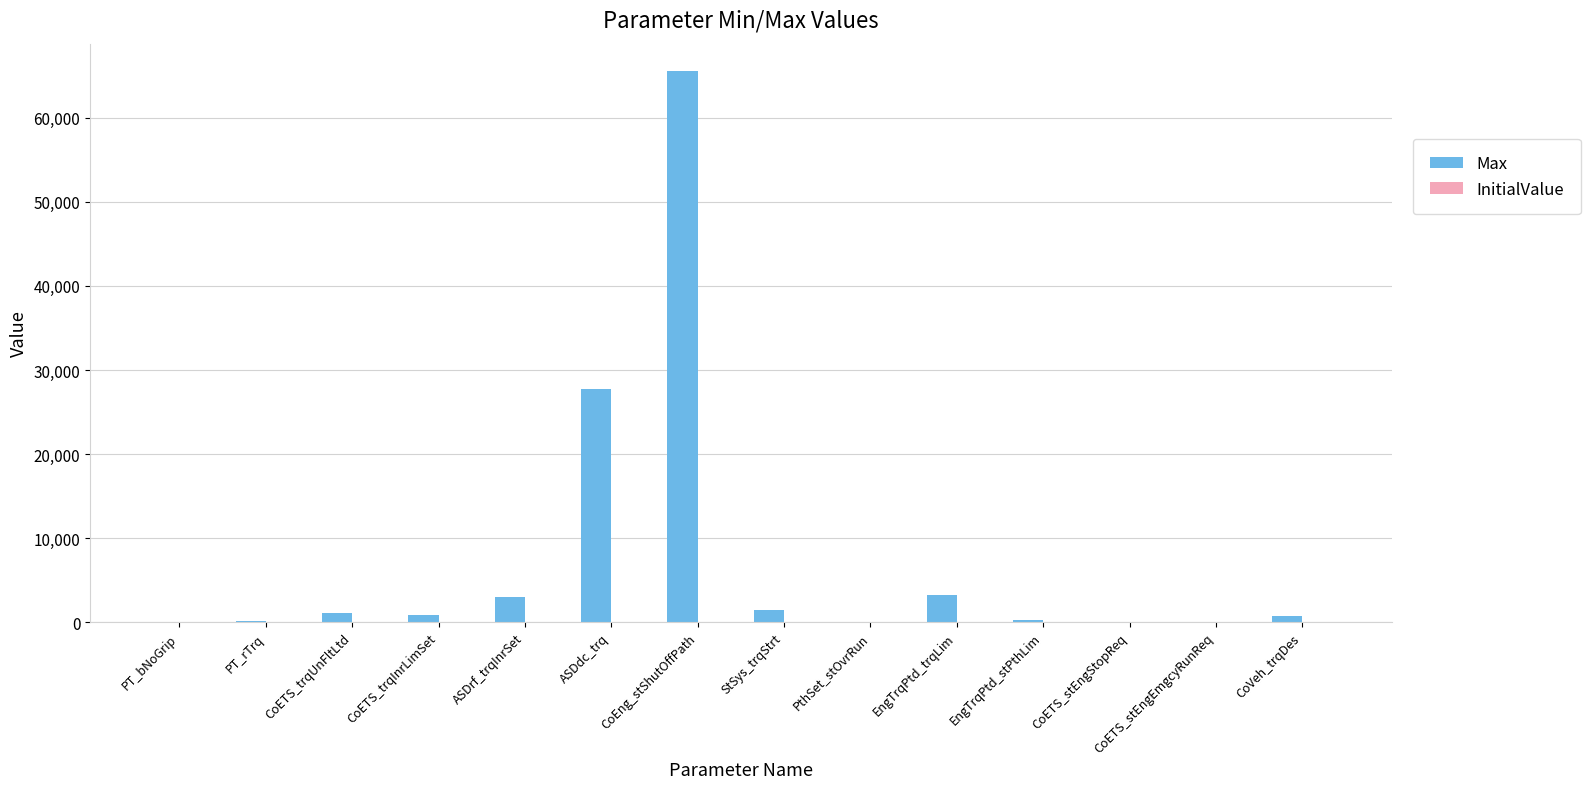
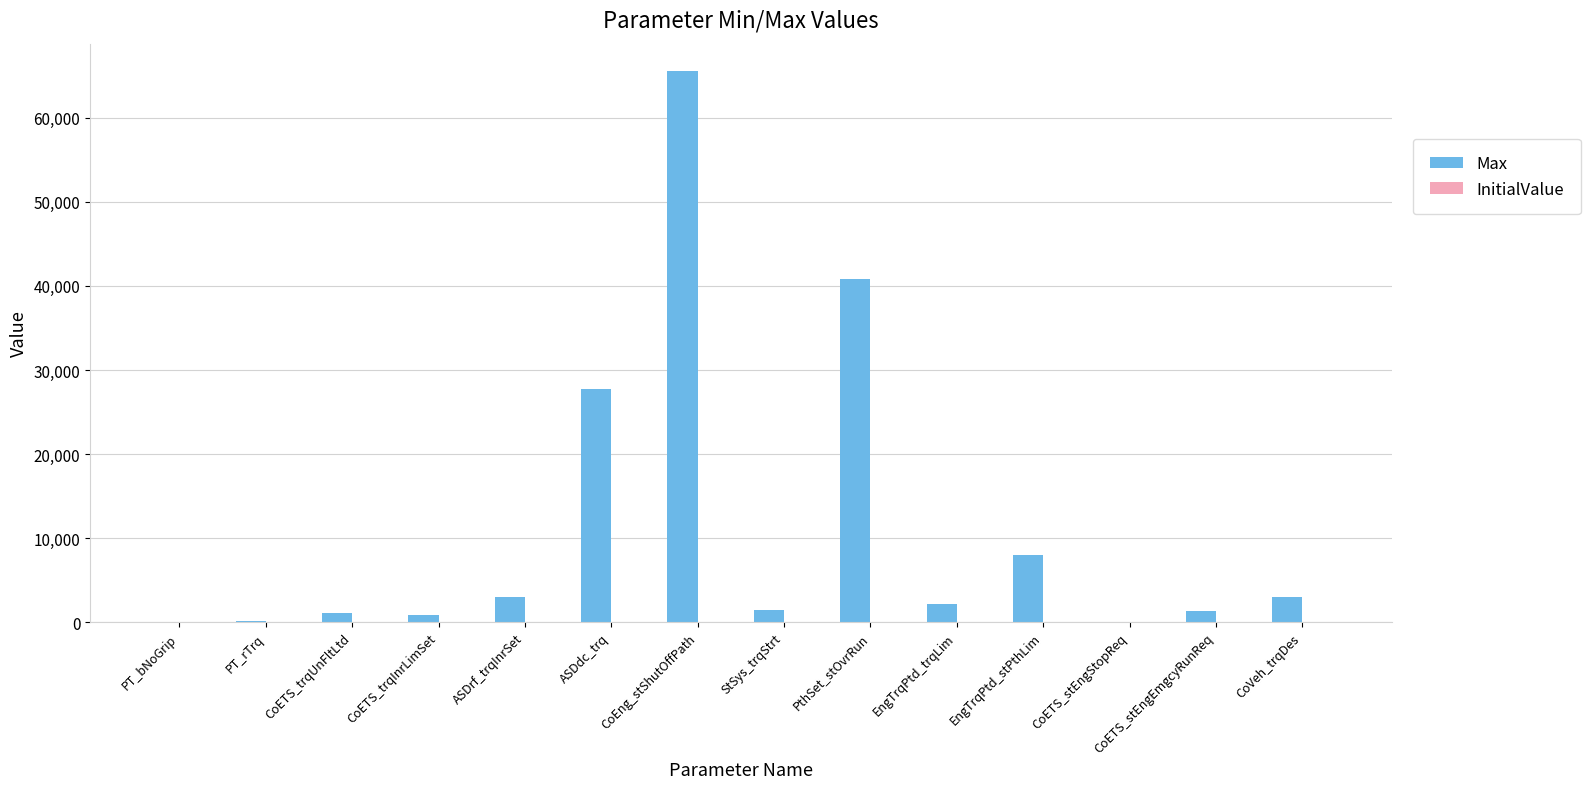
Max, PthSet_stOvrRun: 0 -> 41,000
Max, EngTrqPtd_trqLim: 3,000 -> 2,000
Max, EngTrqPtd_stPthLim: 0 -> 8,000
Max, CoETS_stEngEmgcyRunReq: 0 -> 1,000
Max, CoVeh_trqDes: 1,000 -> 3,000
